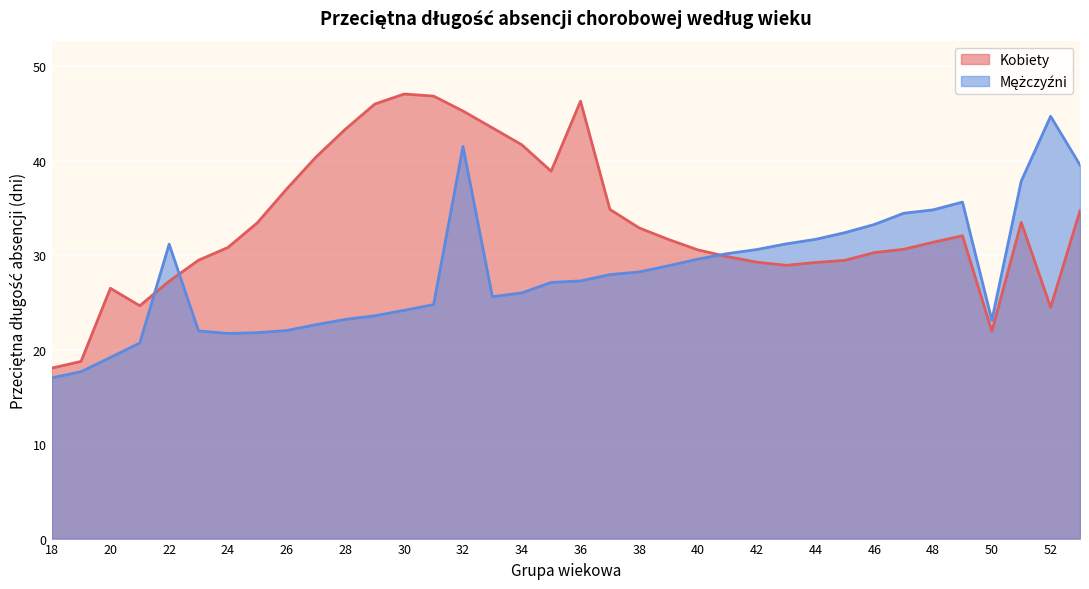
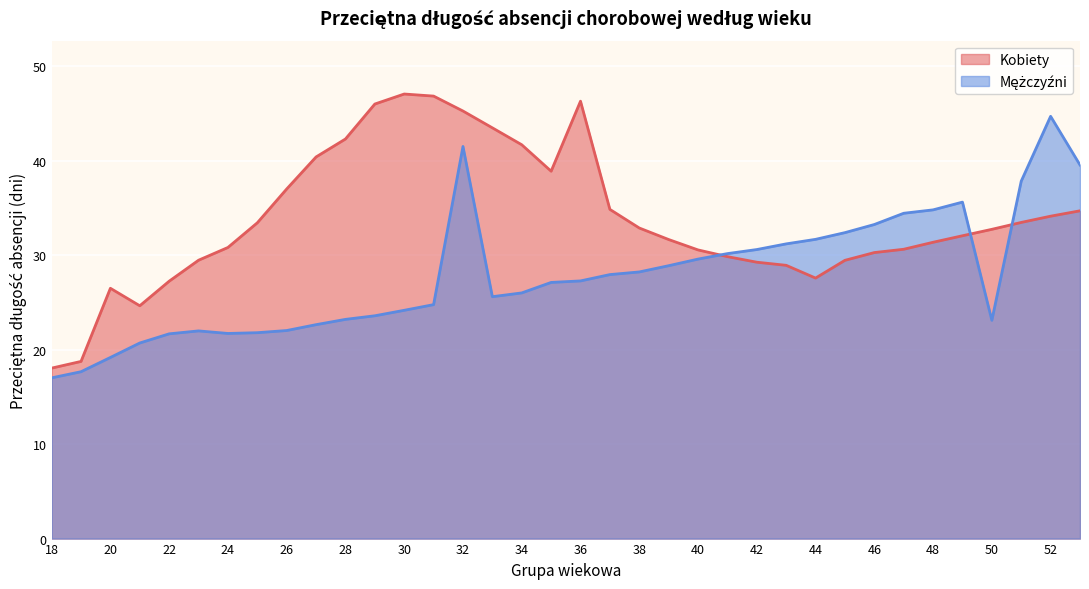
Mężczyźni, 22: 31 -> 22
Kobiety, 28: 43 -> 42
Kobiety, 44: 29 -> 28
Kobiety, 50: 22 -> 33
Kobiety, 52: 24 -> 34
